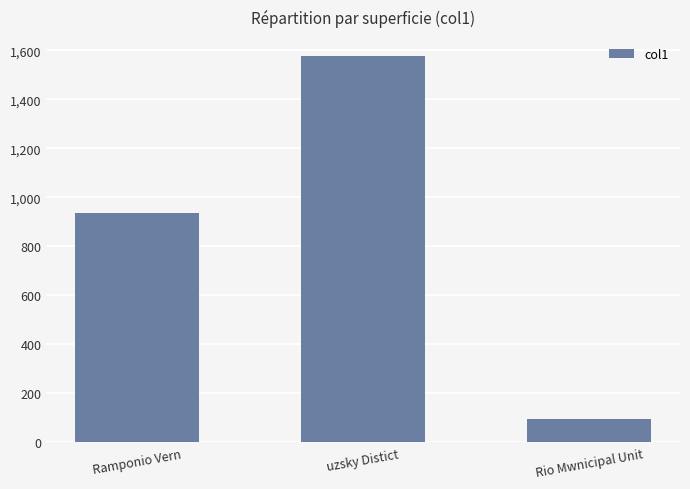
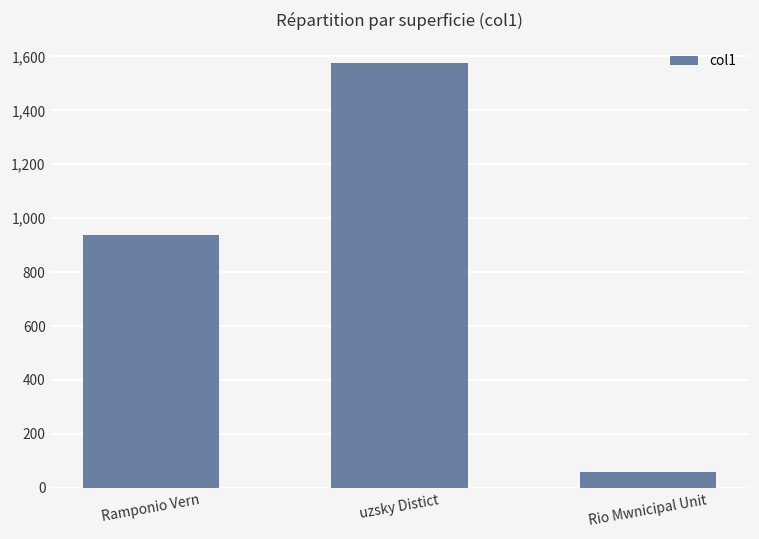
Rio Mwnicipal Unit: 100 -> 60
